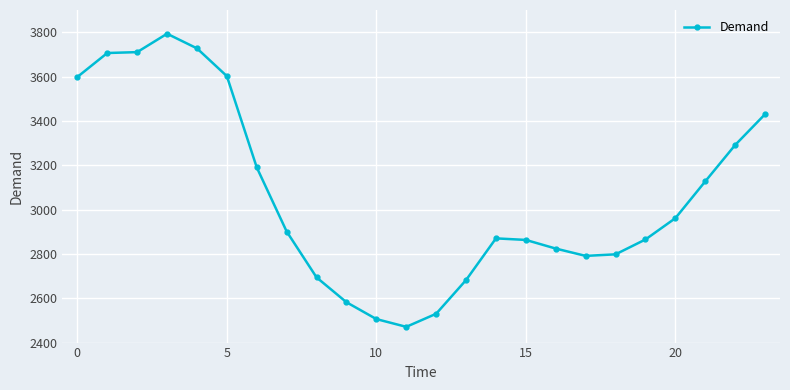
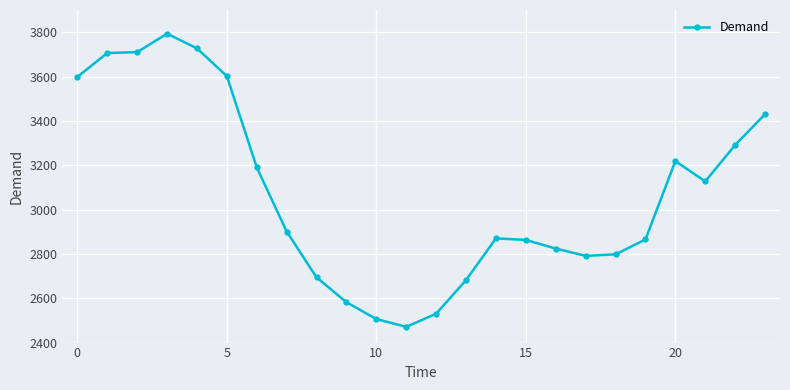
20: 2960 -> 3220
